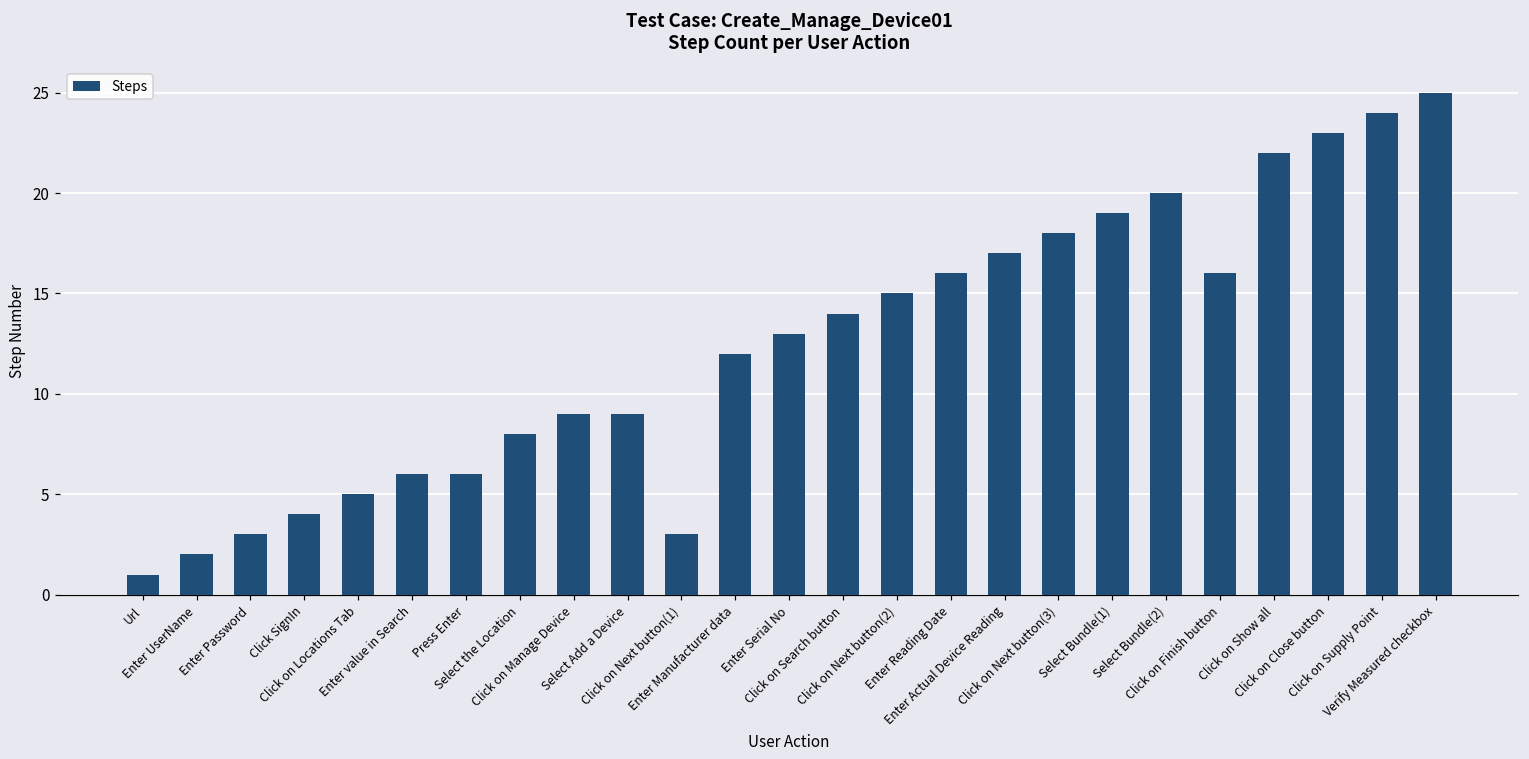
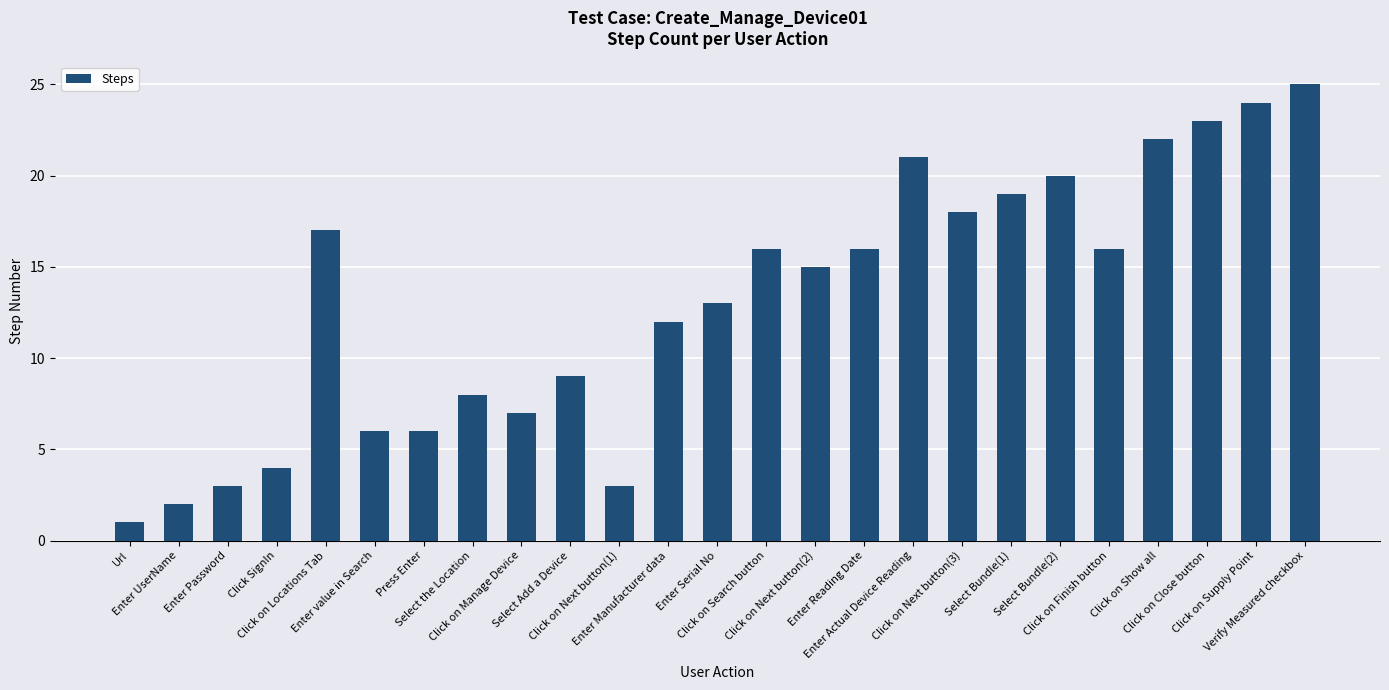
Click on Locations Tab: 5 -> 17
Click on Manage Device: 9 -> 7
Click on Search button: 14 -> 16
Enter Actual Device Reading: 17 -> 21
